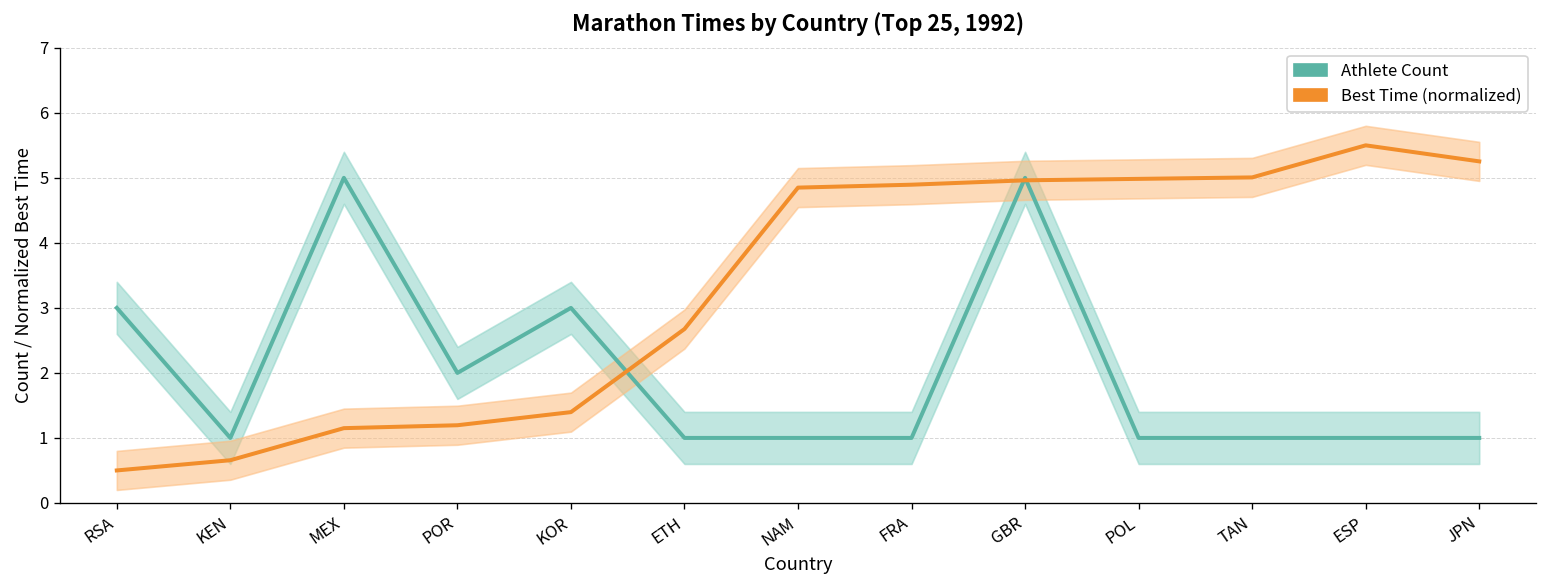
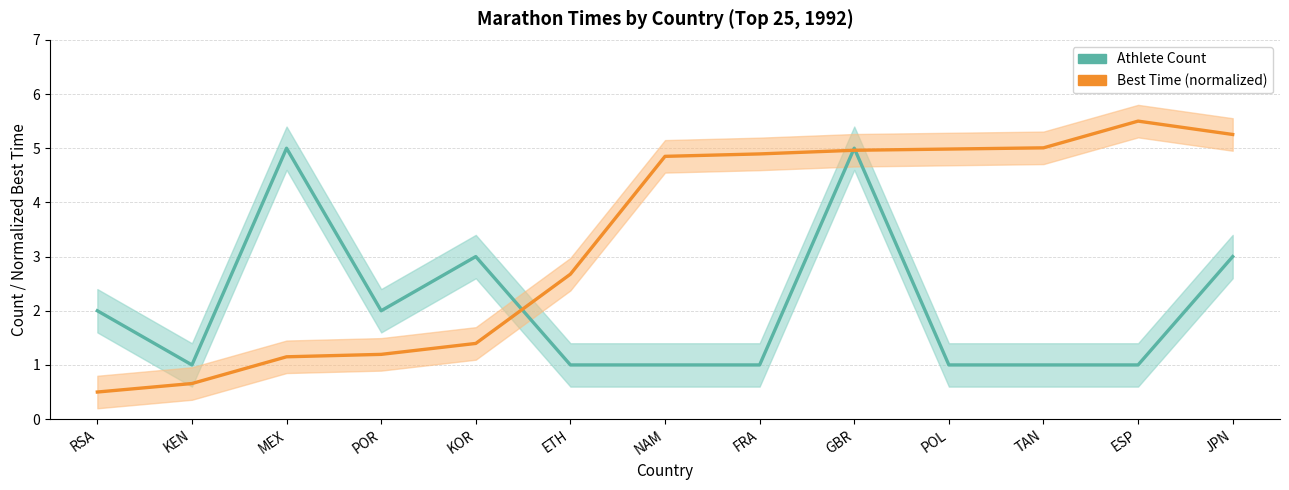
Athlete Count, RSA: 3 -> 2
Athlete Count, JPN: 1 -> 3
